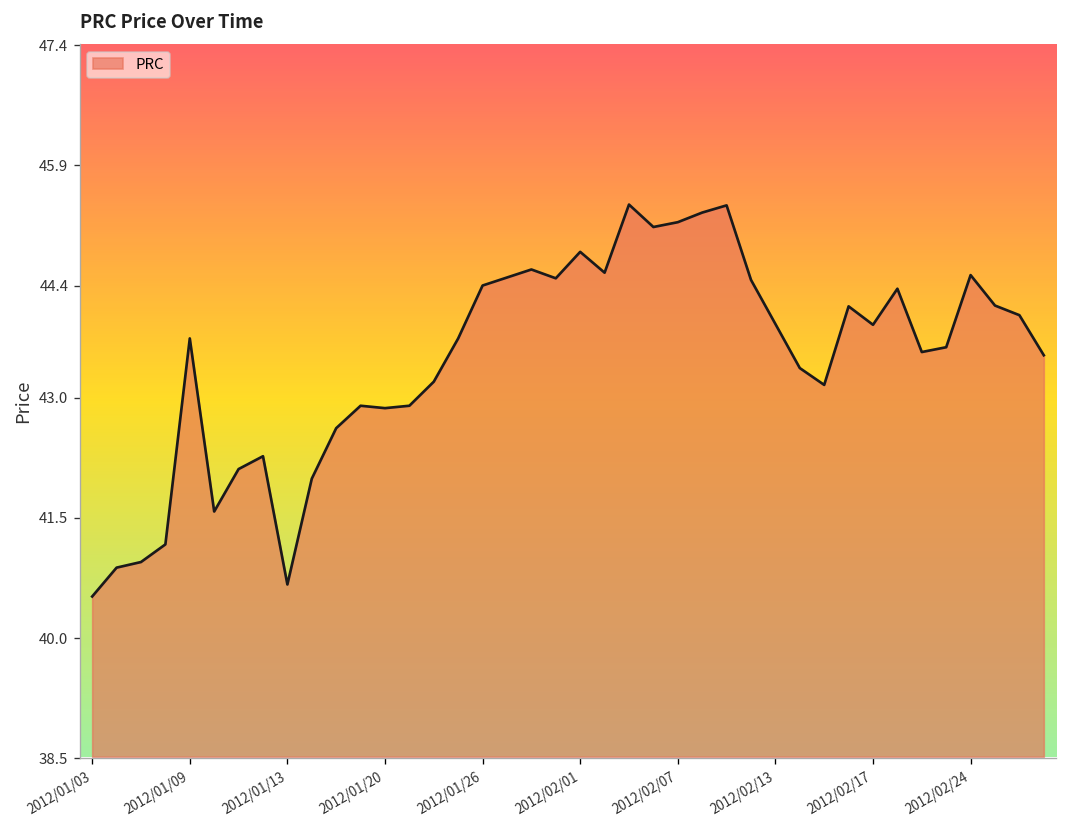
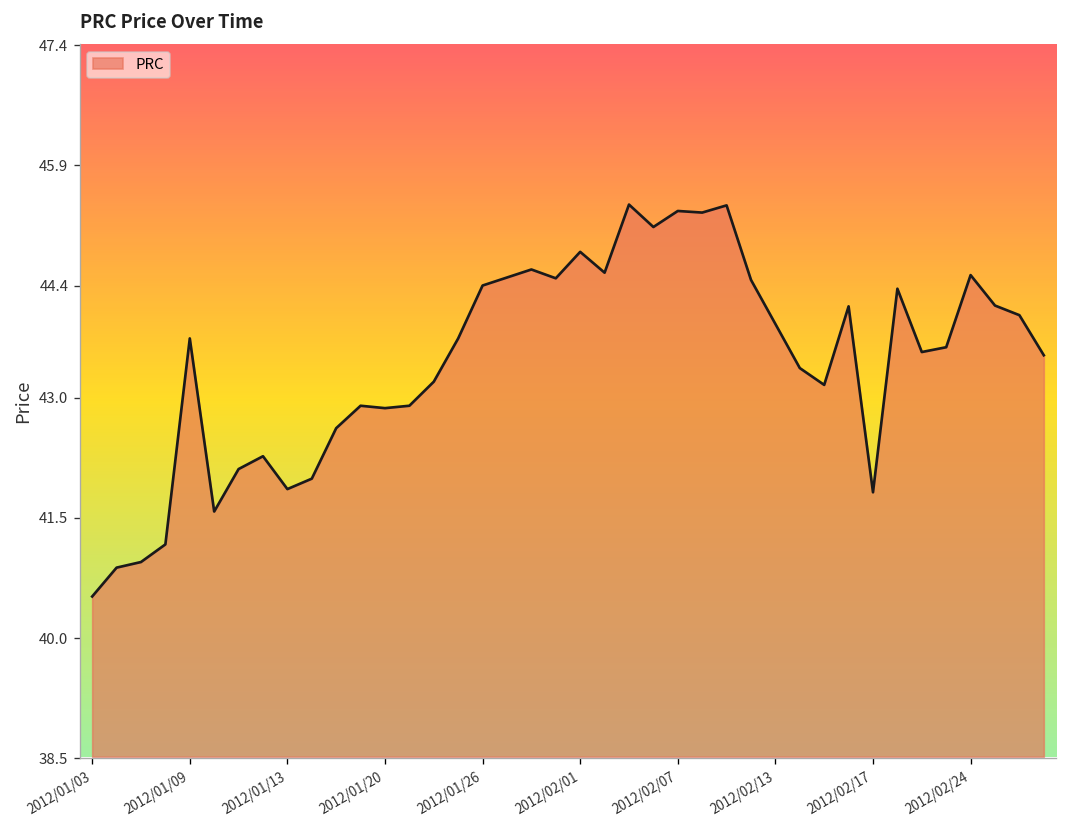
2012/01/13: 40.7 -> 41.9
2012/02/07: 45.2 -> 45.3
2012/02/17: 43.9 -> 41.8
